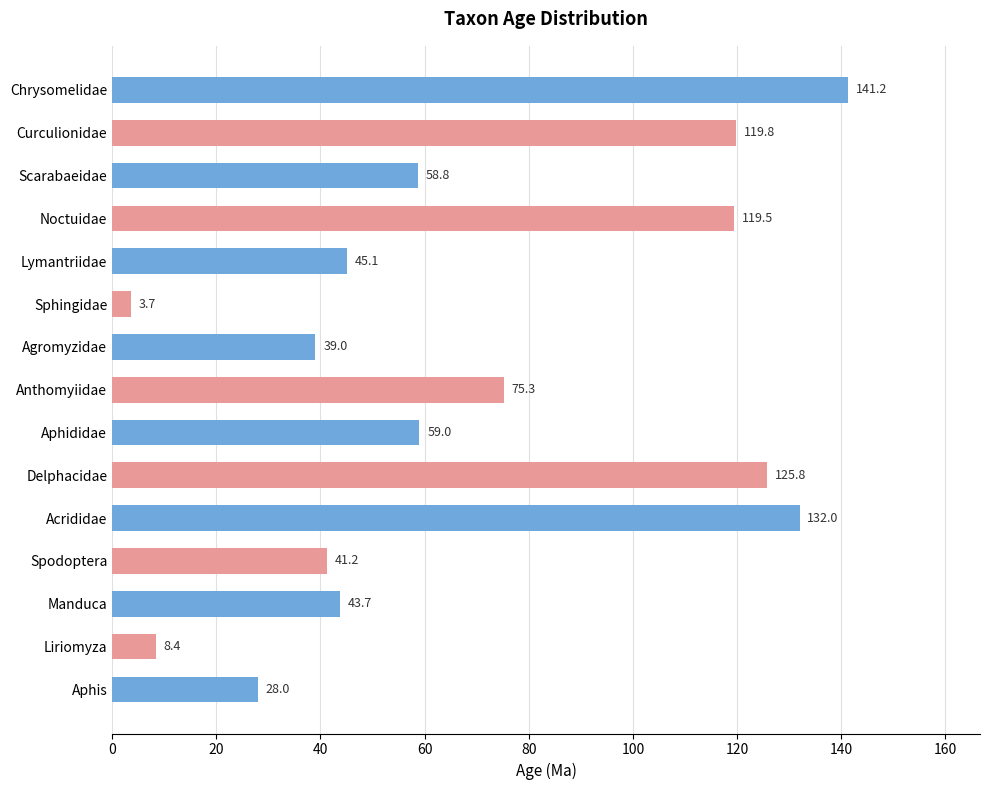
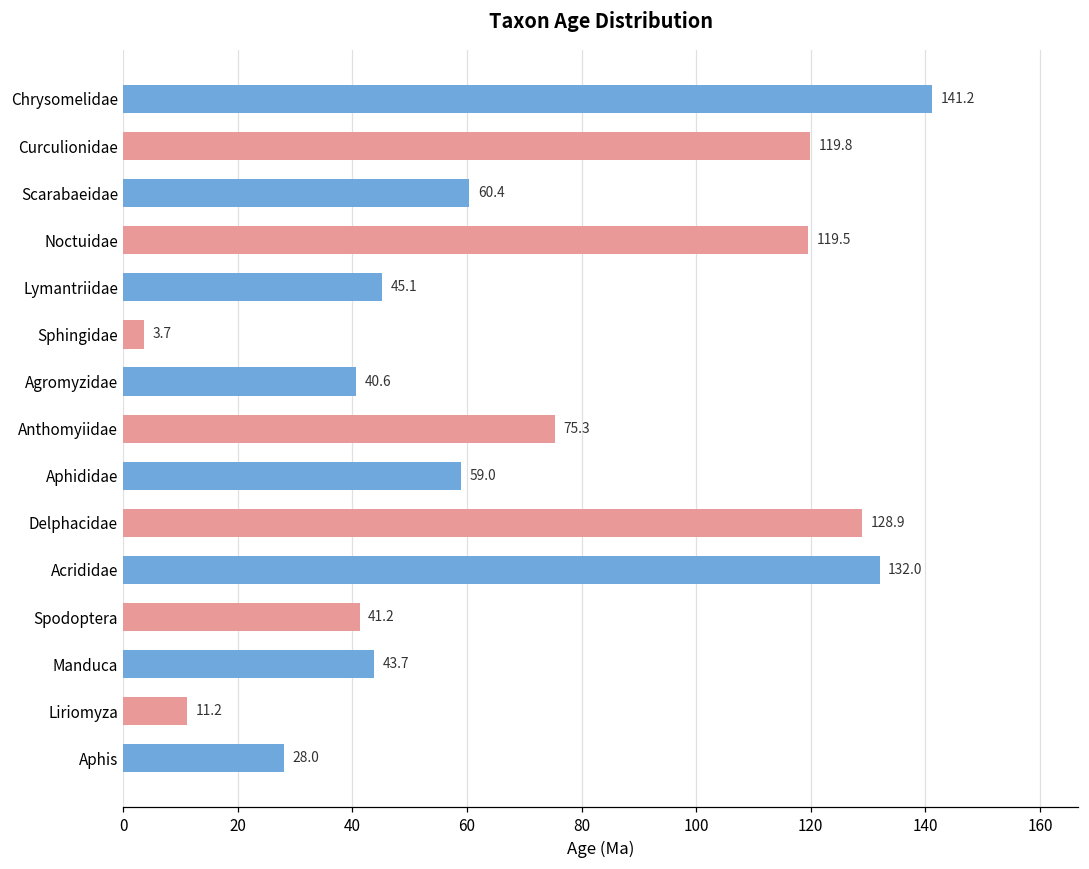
Scarabaeidae: 58.8 -> 60.4
Agromyzidae: 39.0 -> 40.6
Delphacidae: 125.8 -> 128.9
Liriomyza: 8.4 -> 11.2
